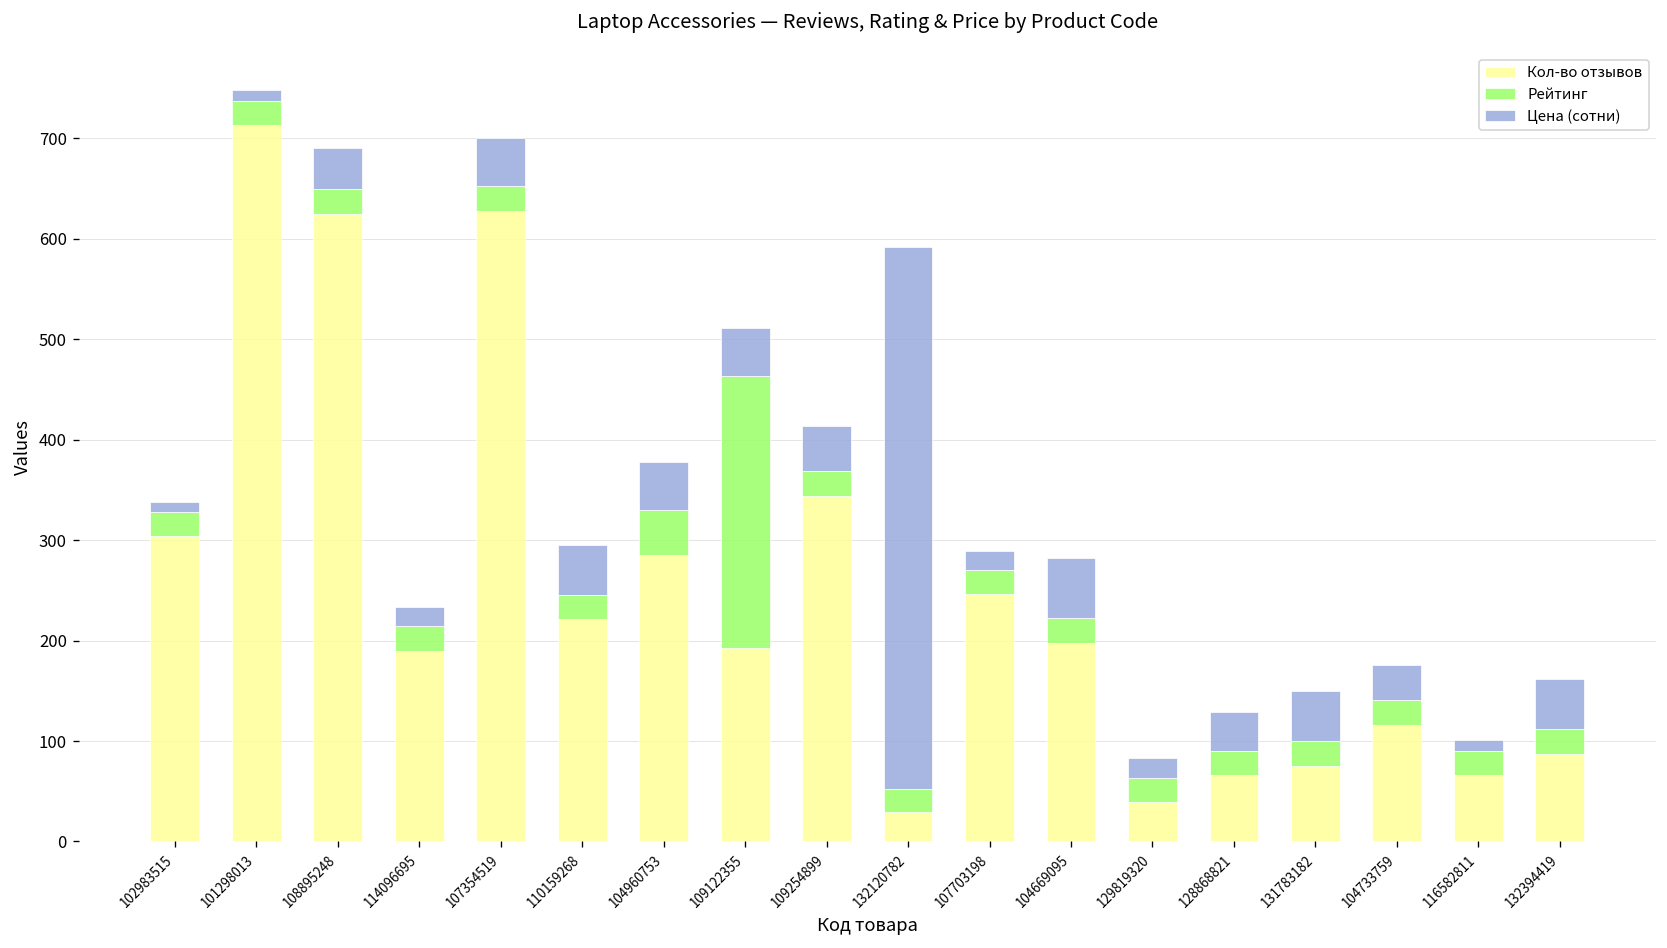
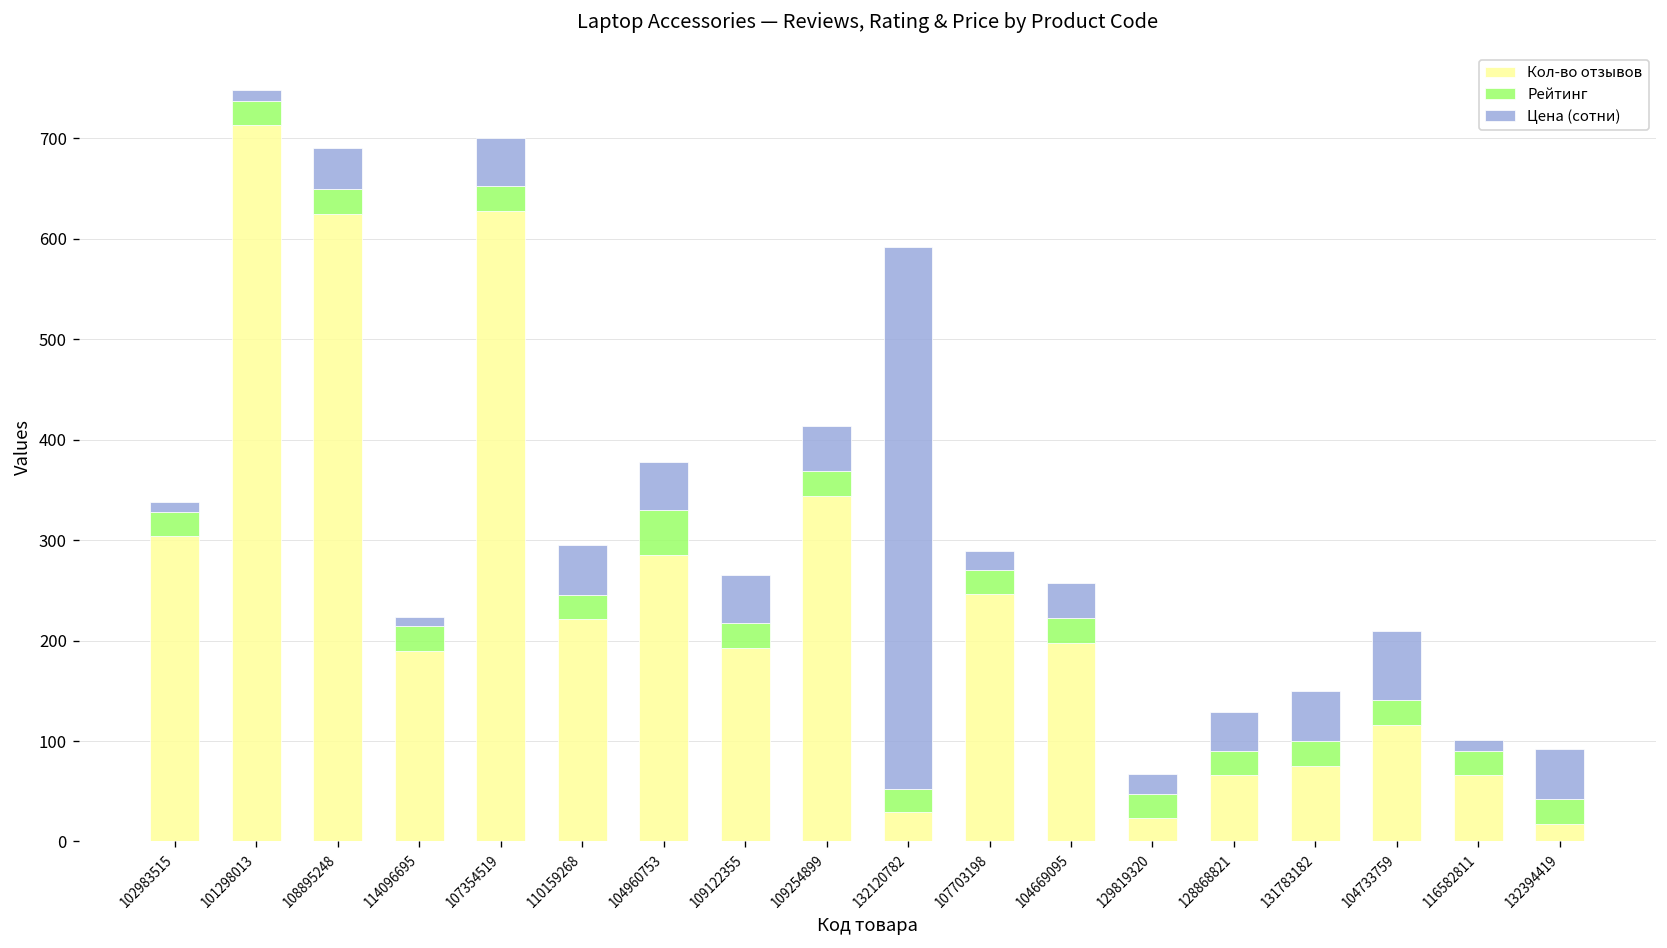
Цена (сотни), 114096695: 20 -> 10
Рейтинг, 109122355: 270 -> 20
Цена (сотни), 104669095: 60 -> 30
Кол-во отзывов, 129819320: 40 -> 20
Цена (сотни), 104733759: 40 -> 70
Кол-во отзывов, 132394419: 90 -> 20
